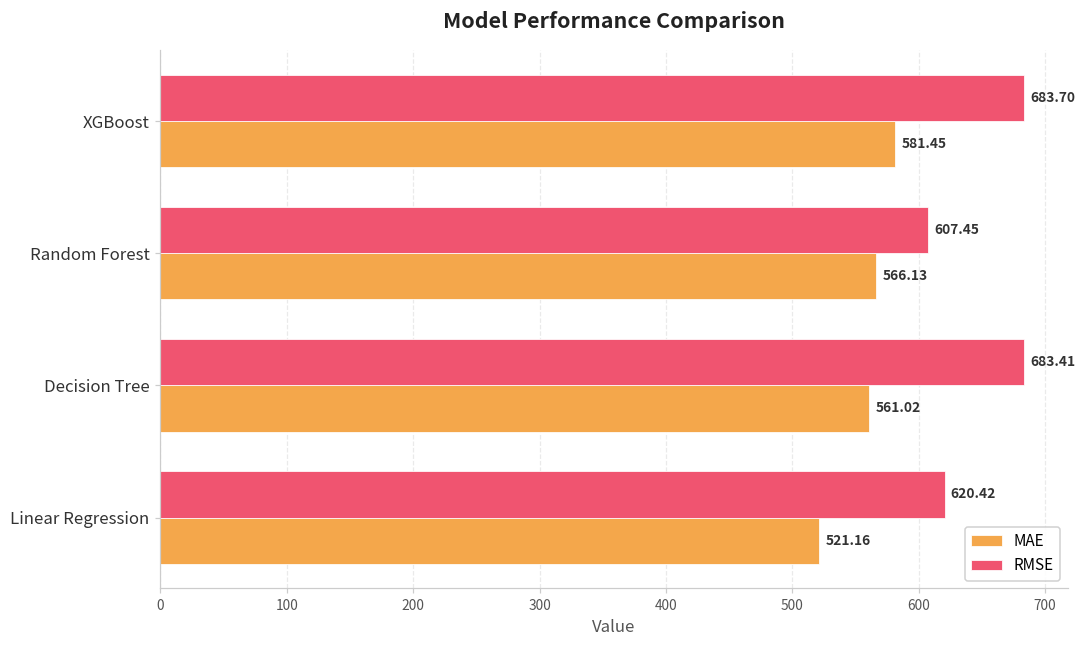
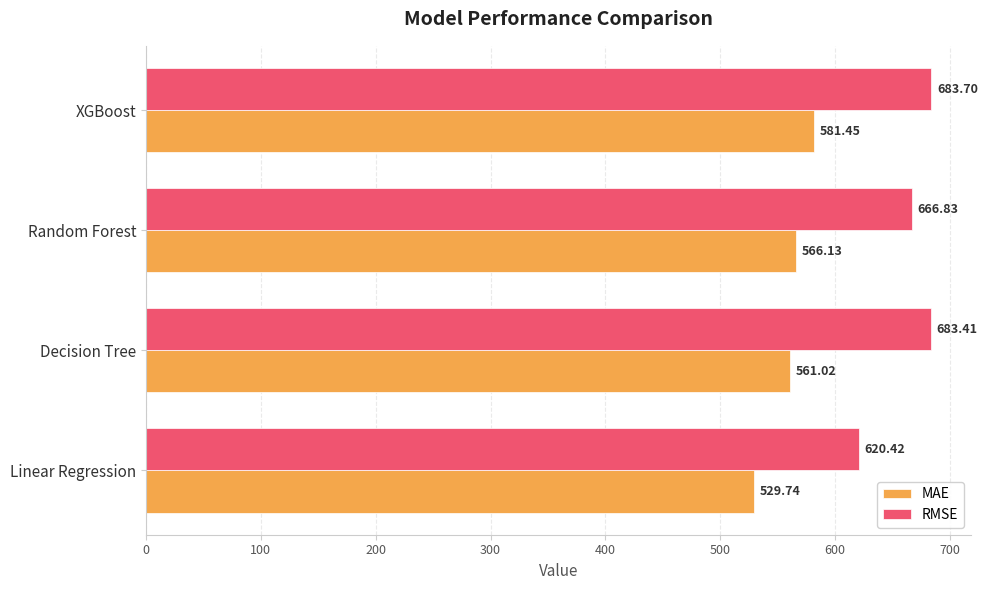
RMSE, Random Forest: 607.45 -> 666.83
MAE, Linear Regression: 521.16 -> 529.74
